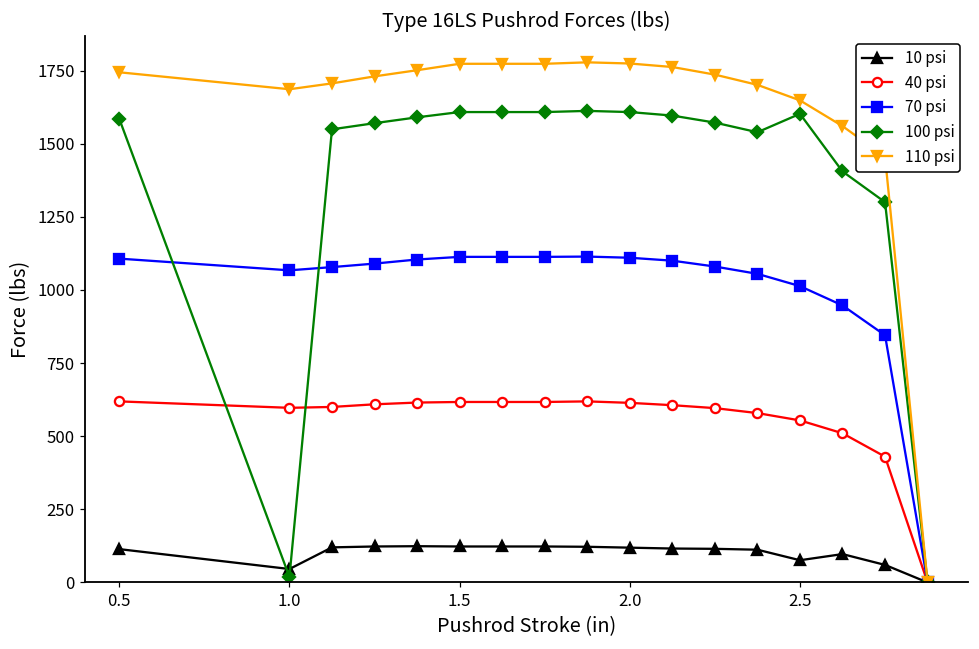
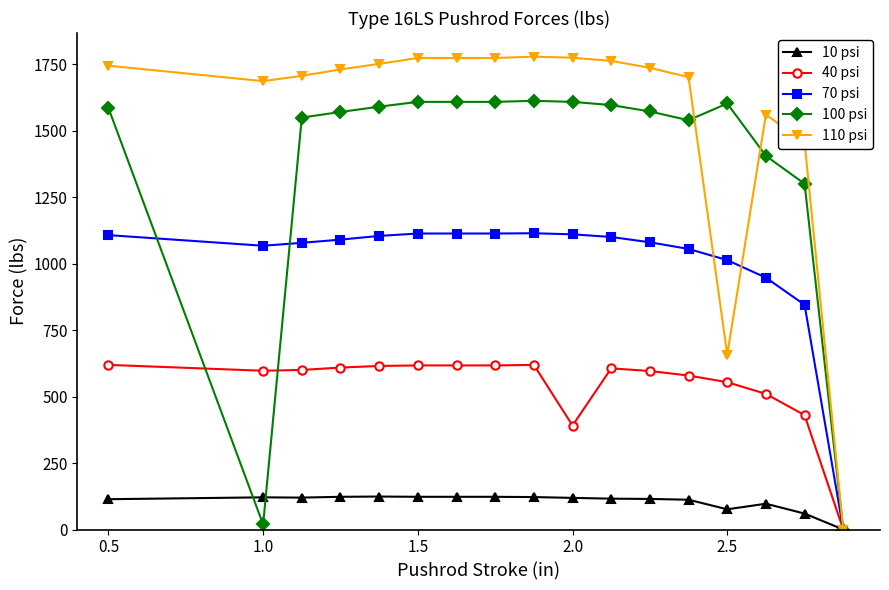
10 psi, 1.0: 50 -> 120
40 psi, 2.0: 610 -> 390
110 psi, 2.5: 1650 -> 660
